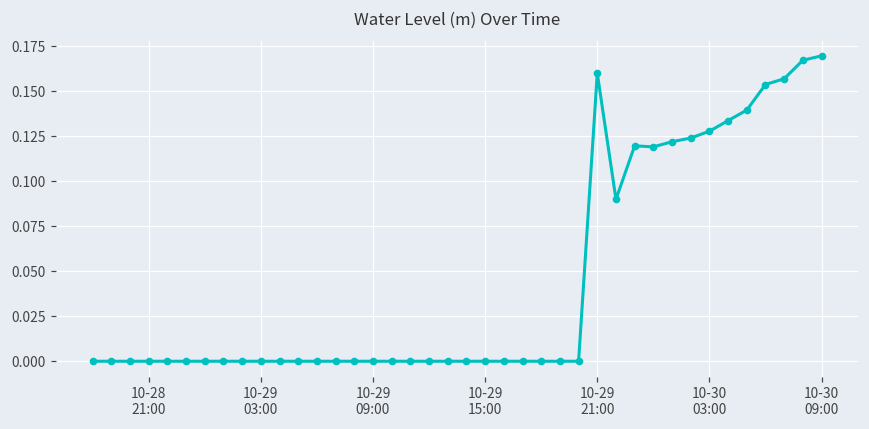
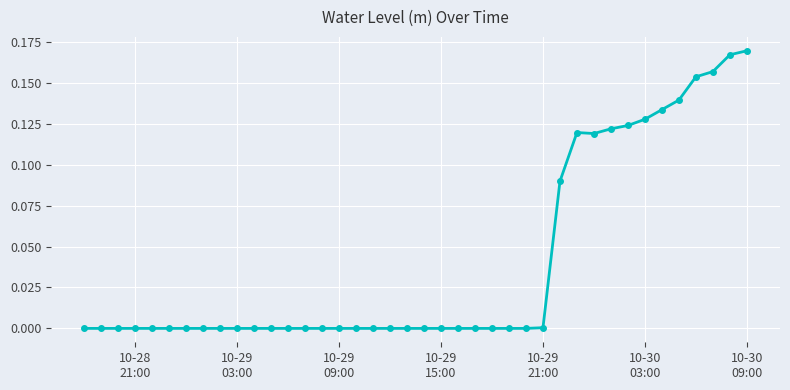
10-29 21:00: 0.160 -> 0.000
